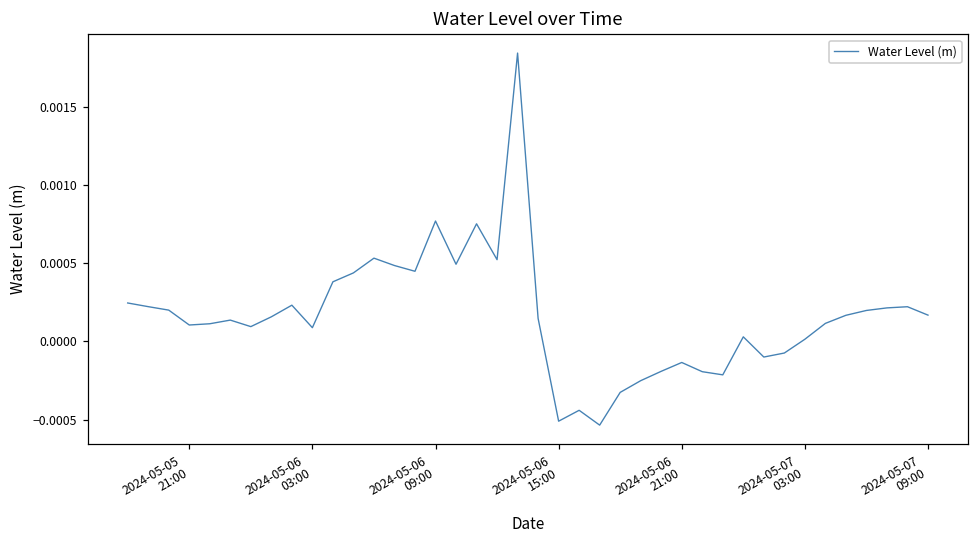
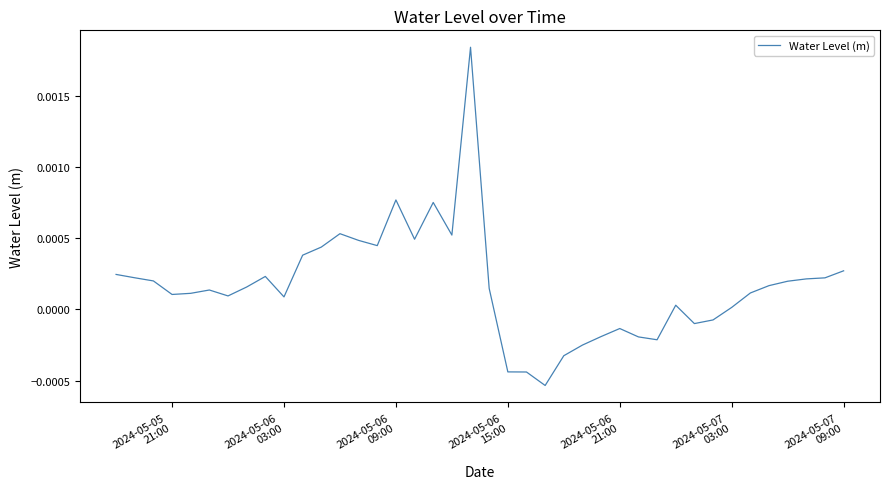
2024-05-06 15:00: -0.00051 -> -0.00044
2024-05-07 09:00: 0.00017 -> 0.00027
